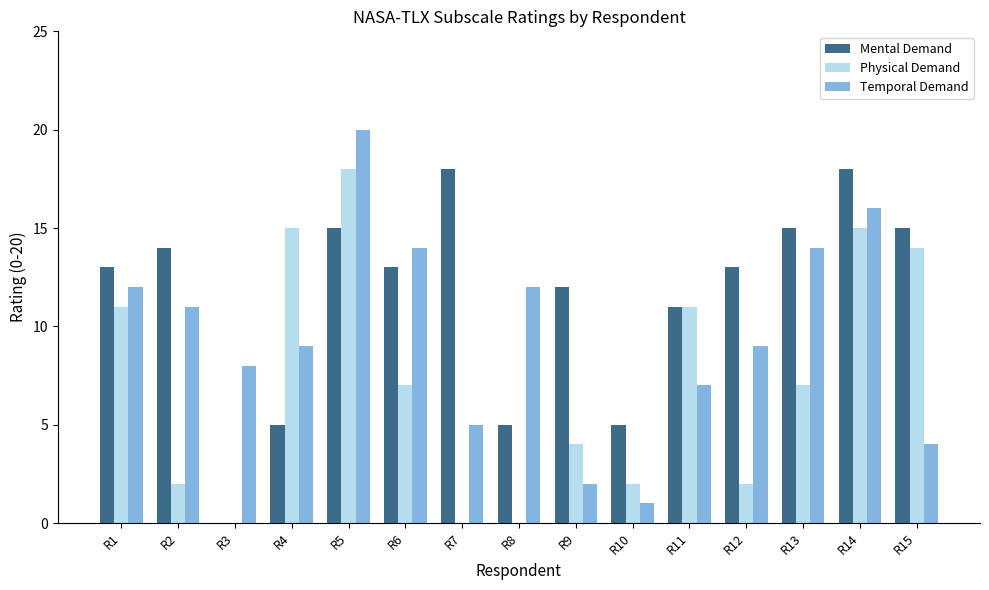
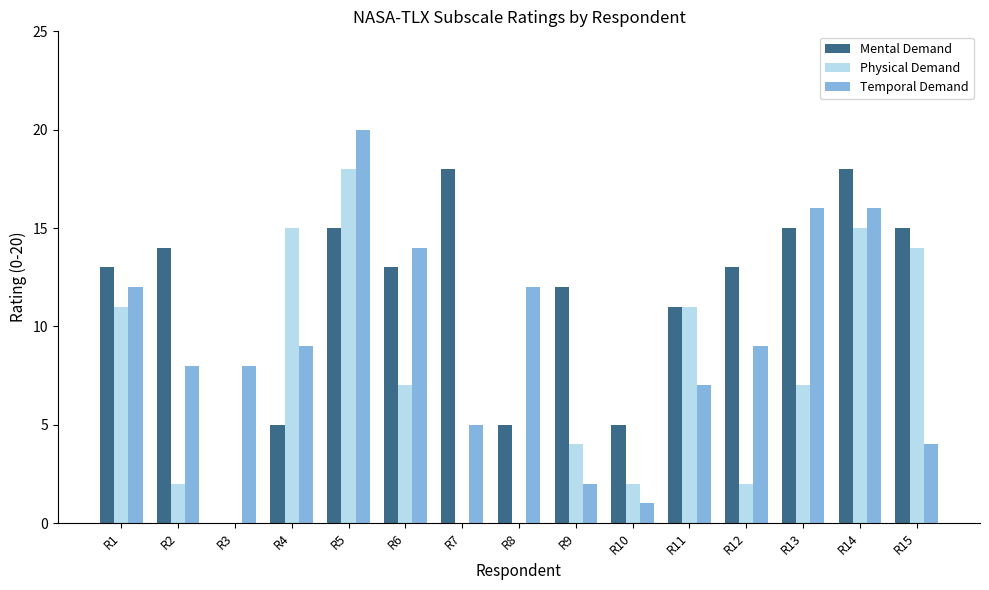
Temporal Demand, R2: 11 -> 8
Temporal Demand, R13: 14 -> 16
